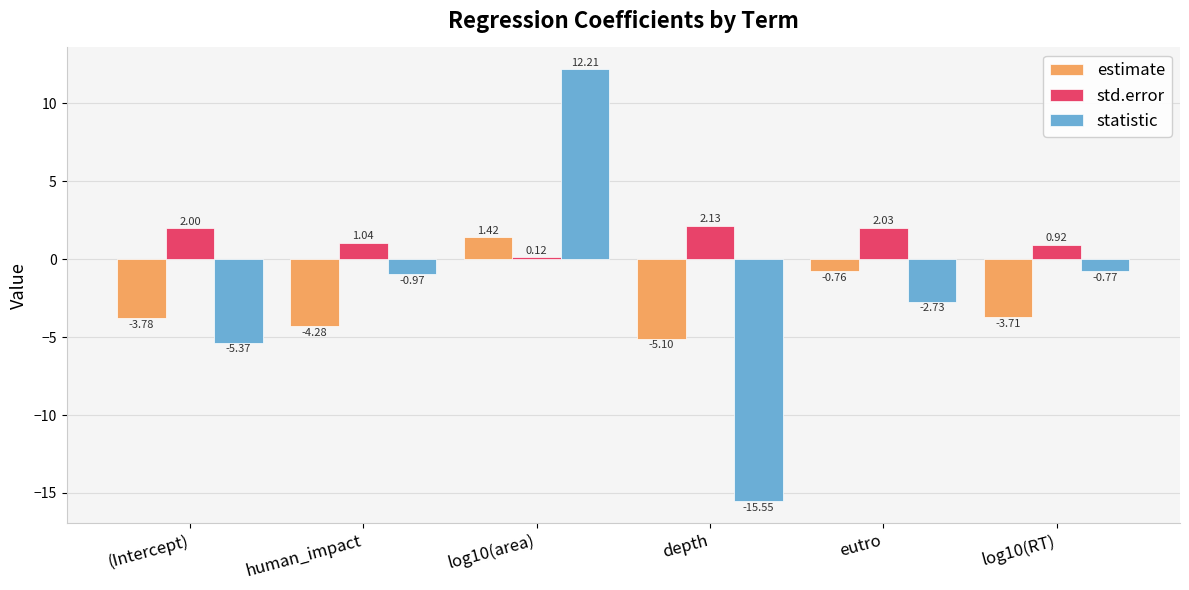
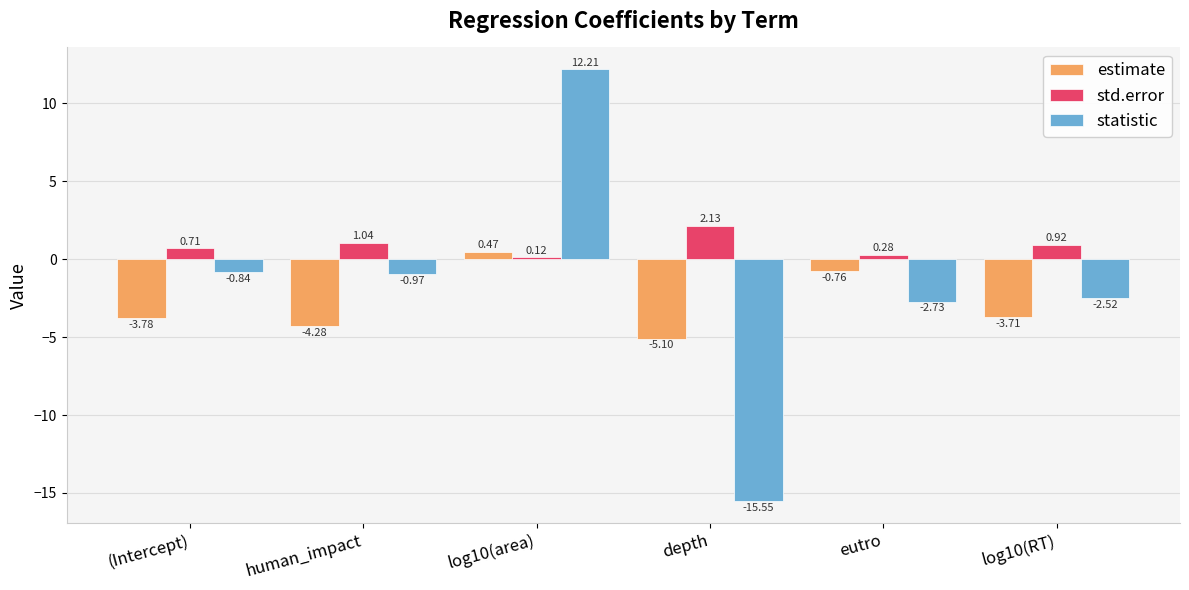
std.error, (Intercept): 2.00 -> 0.71
statistic, (Intercept): -5.37 -> -0.84
estimate, log10(area): 1.42 -> 0.47
std.error, eutro: 2.03 -> 0.28
statistic, log10(RT): -0.77 -> -2.52
